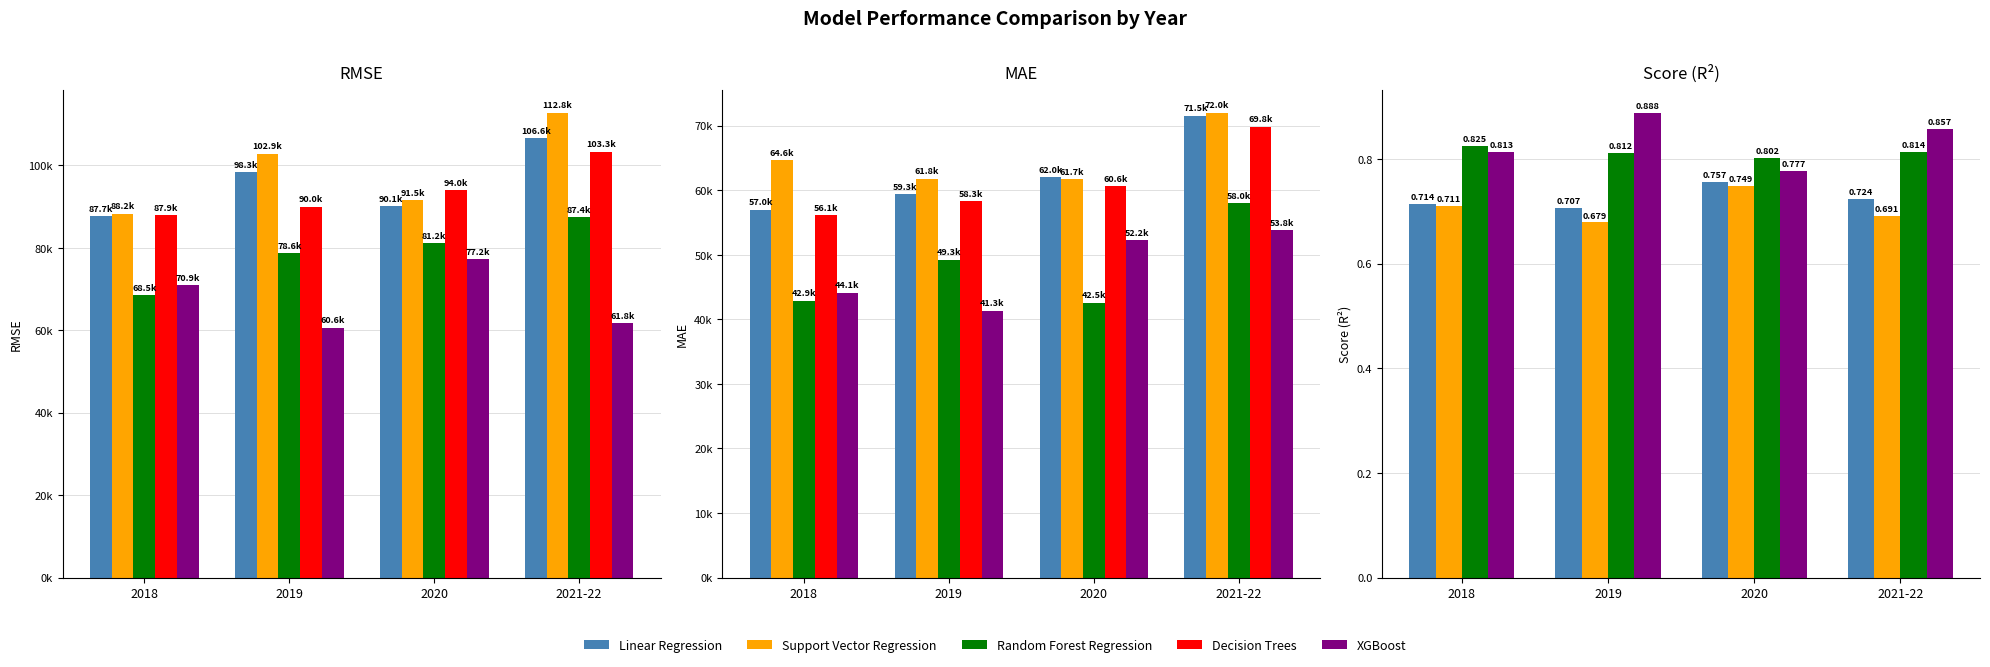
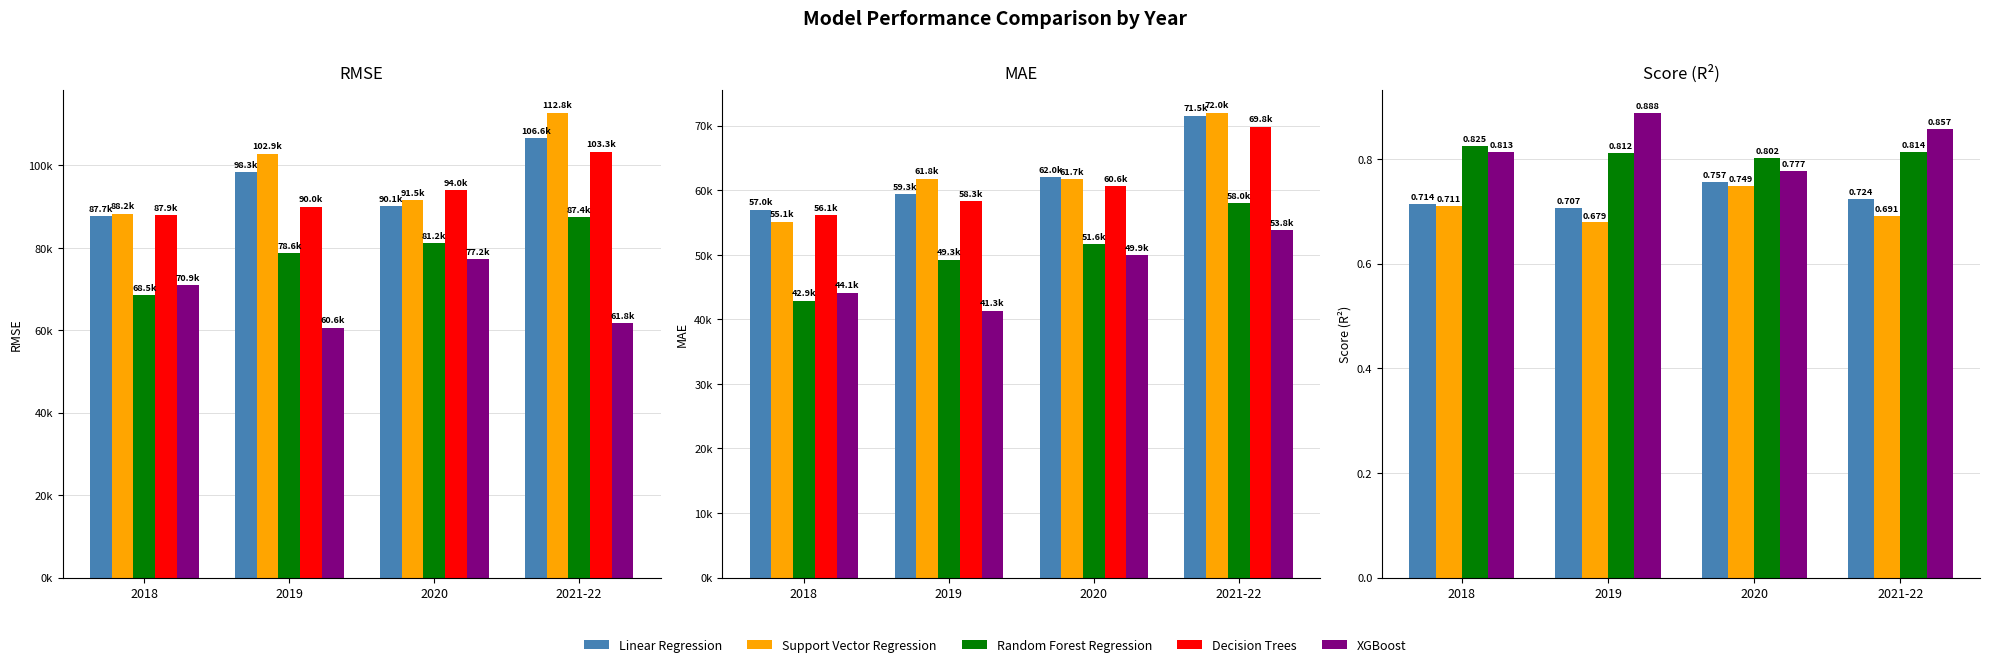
MAE, Support Vector Regression, 2018: 64.6k -> 55.1k
MAE, Random Forest Regression, 2020: 42.5k -> 51.6k
MAE, XGBoost, 2020: 52.2k -> 49.9k
